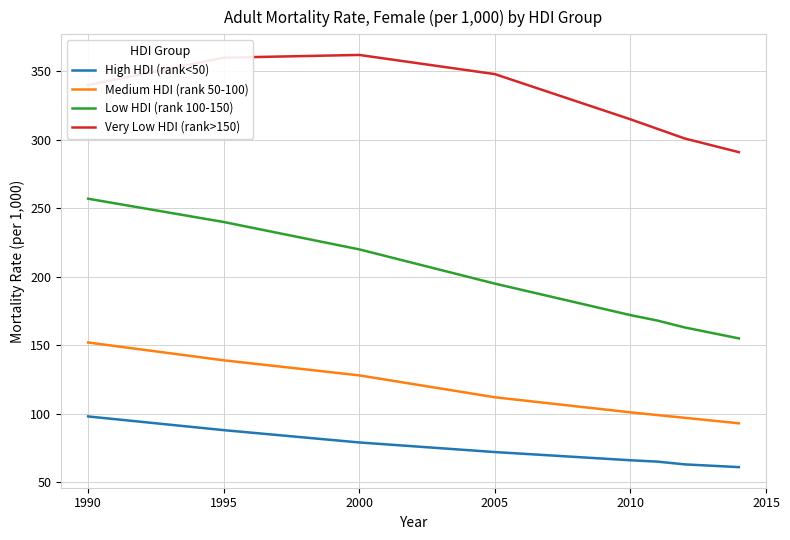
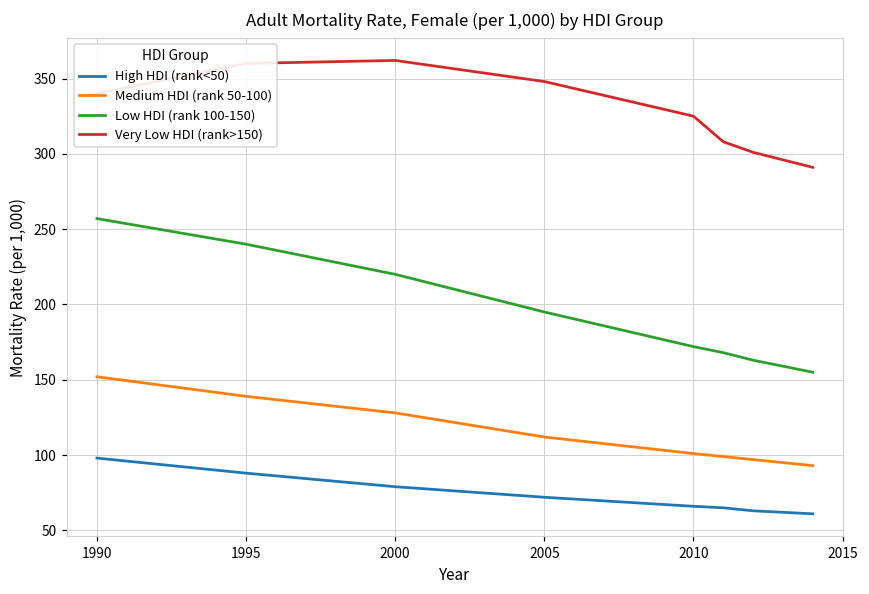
Very Low HDI (rank>150), 2010: 315 -> 325
